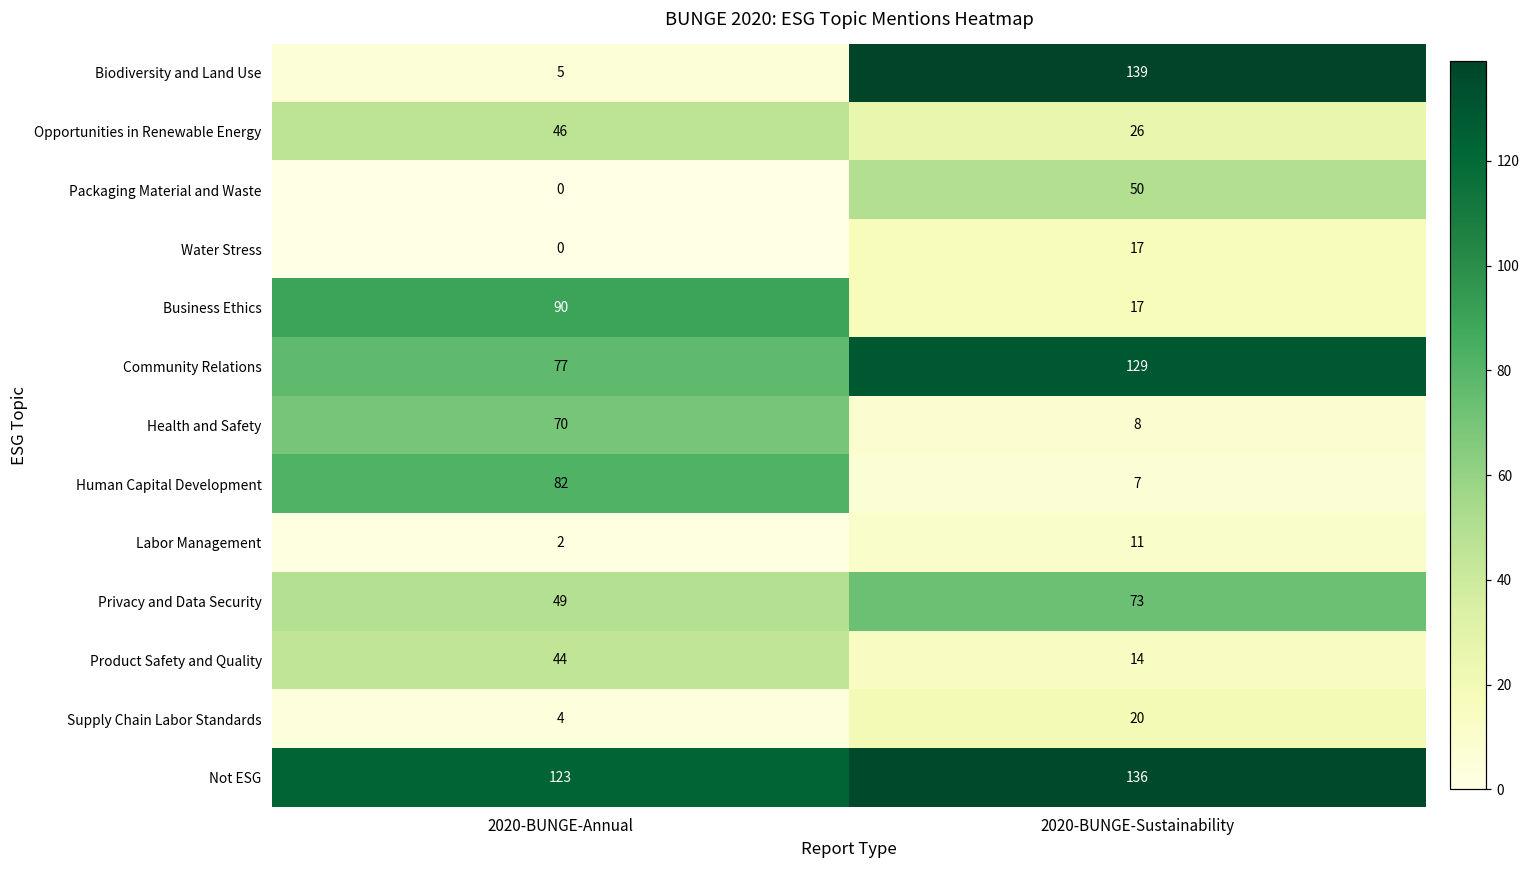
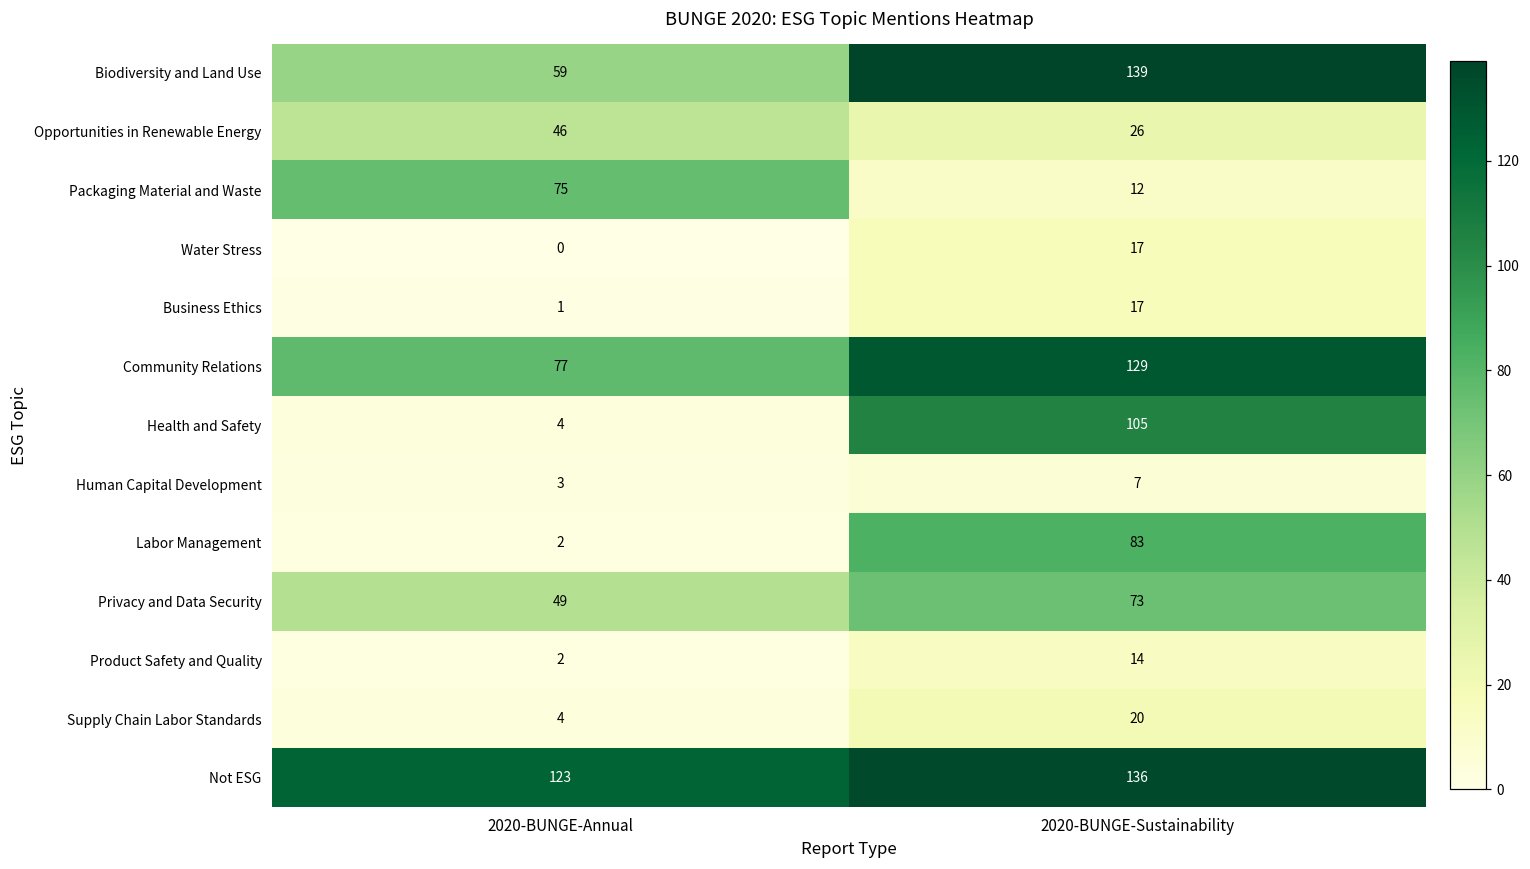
Biodiversity and Land Use, 2020-BUNGE-Annual: 5 -> 59
Packaging Material and Waste, 2020-BUNGE-Annual: 0 -> 75
Packaging Material and Waste, 2020-BUNGE-Sustainability: 50 -> 12
Business Ethics, 2020-BUNGE-Annual: 90 -> 1
Health and Safety, 2020-BUNGE-Annual: 70 -> 4
Health and Safety, 2020-BUNGE-Sustainability: 8 -> 105
Human Capital Development, 2020-BUNGE-Annual: 82 -> 3
Labor Management, 2020-BUNGE-Sustainability: 11 -> 83
Product Safety and Quality, 2020-BUNGE-Annual: 44 -> 2
